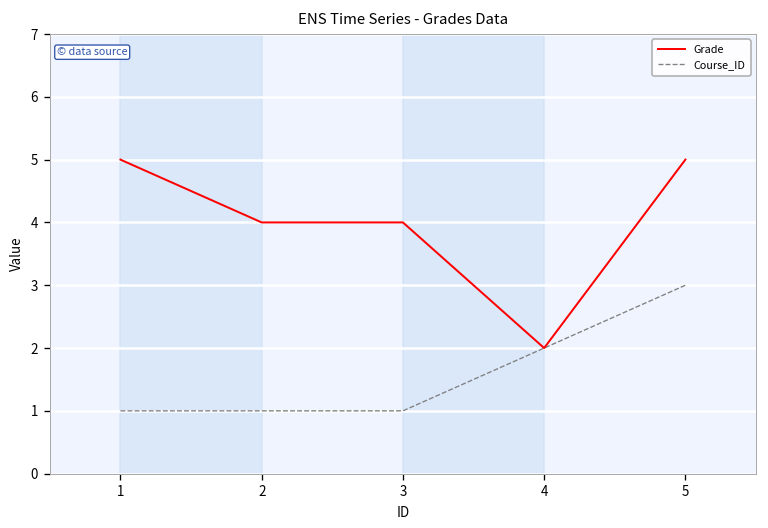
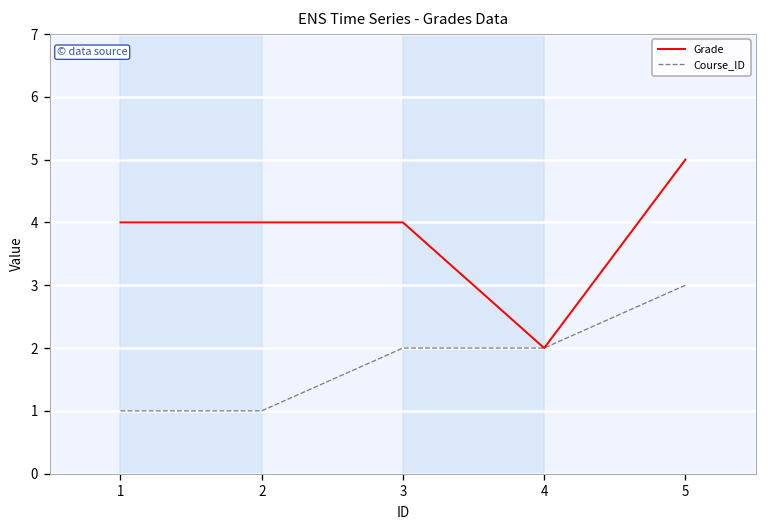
Grade, 1: 5 -> 4
Course_ID, 3: 1 -> 2
